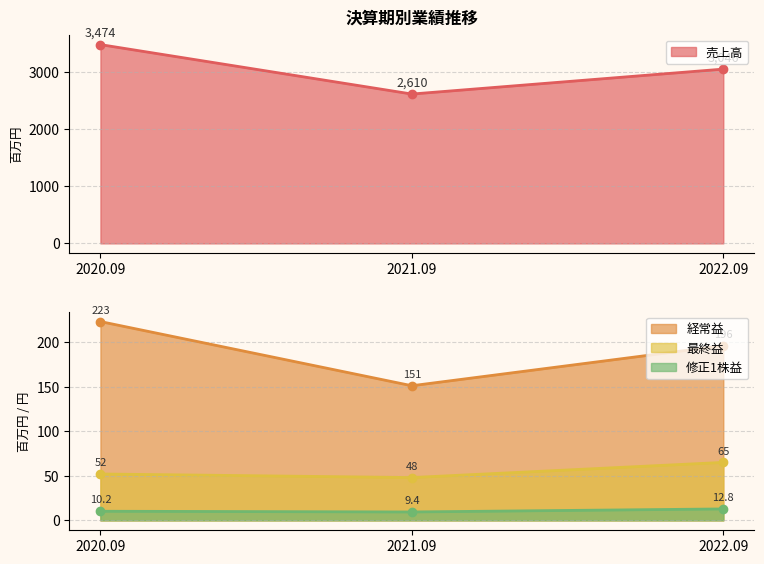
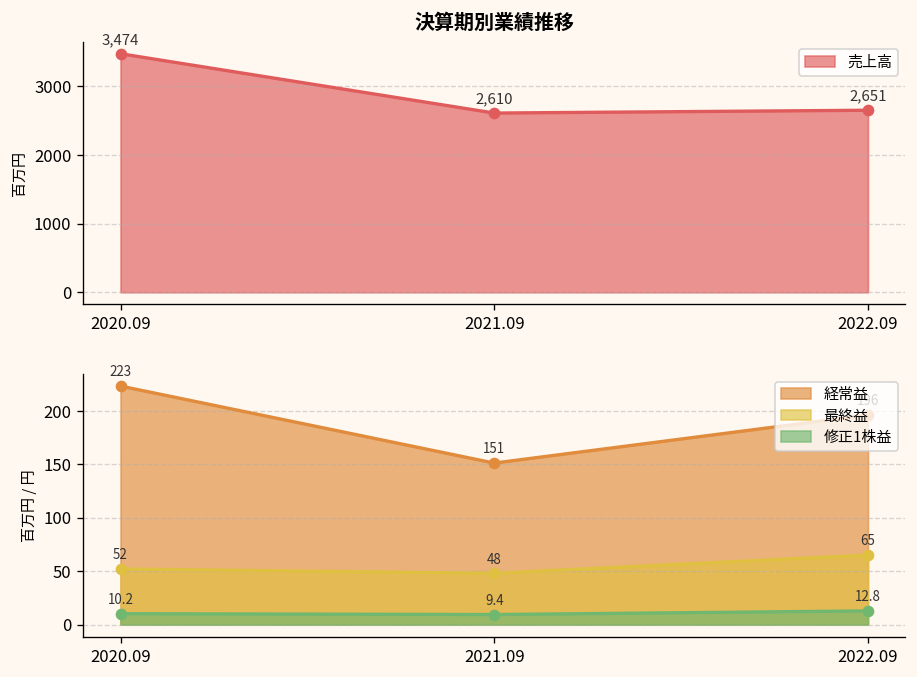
決算期別業績推移, 2022.09: 3000 -> 2700
